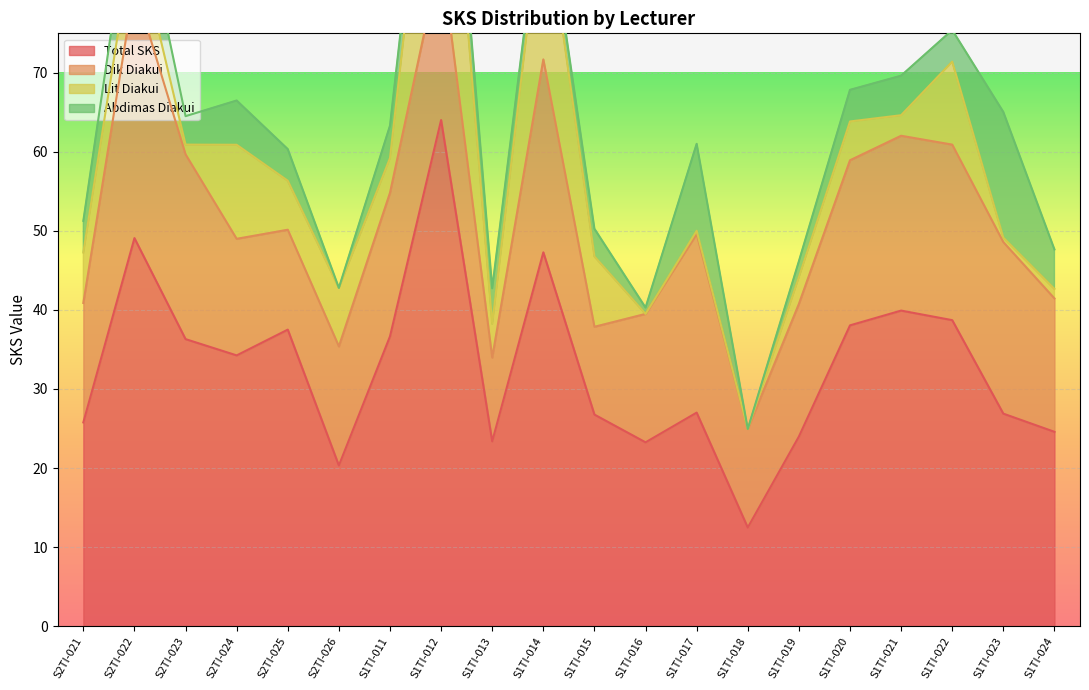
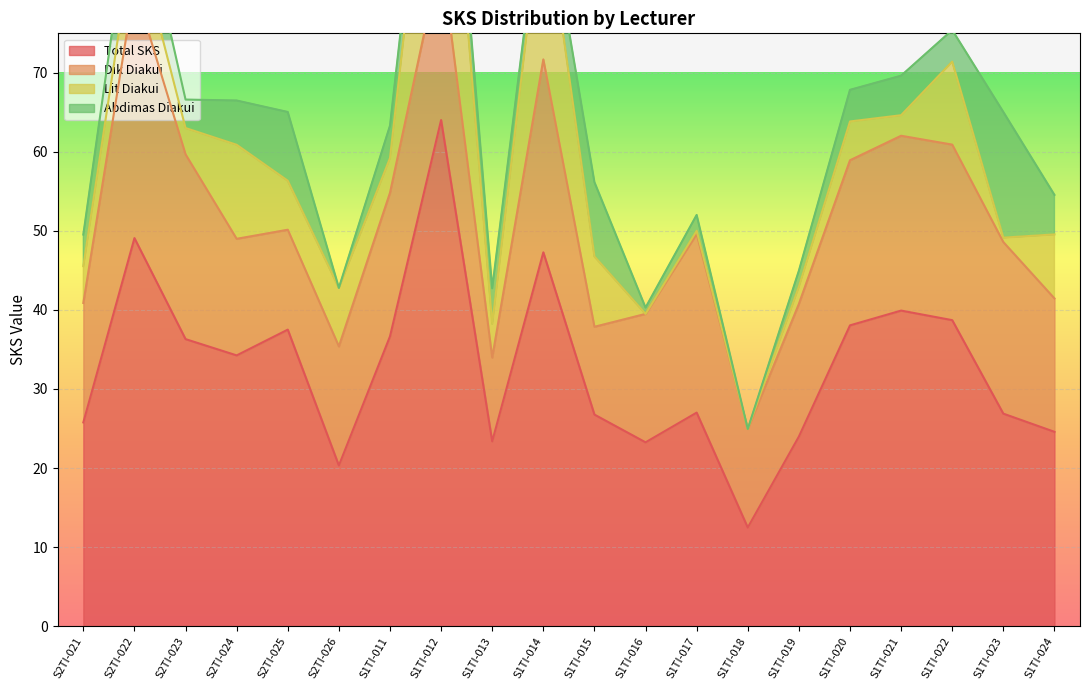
Lit Diakui, S2TI-021: 6 -> 5
Lit Diakui, S2TI-023: 1 -> 3
Abdimas Diakui, S2TI-025: 4 -> 9
Abdimas Diakui, S1TI-015: 4 -> 9
Abdimas Diakui, S1TI-017: 11 -> 2
Lit Diakui, S1TI-019: 3 -> 2
Lit Diakui, S1TI-024: 1 -> 8
